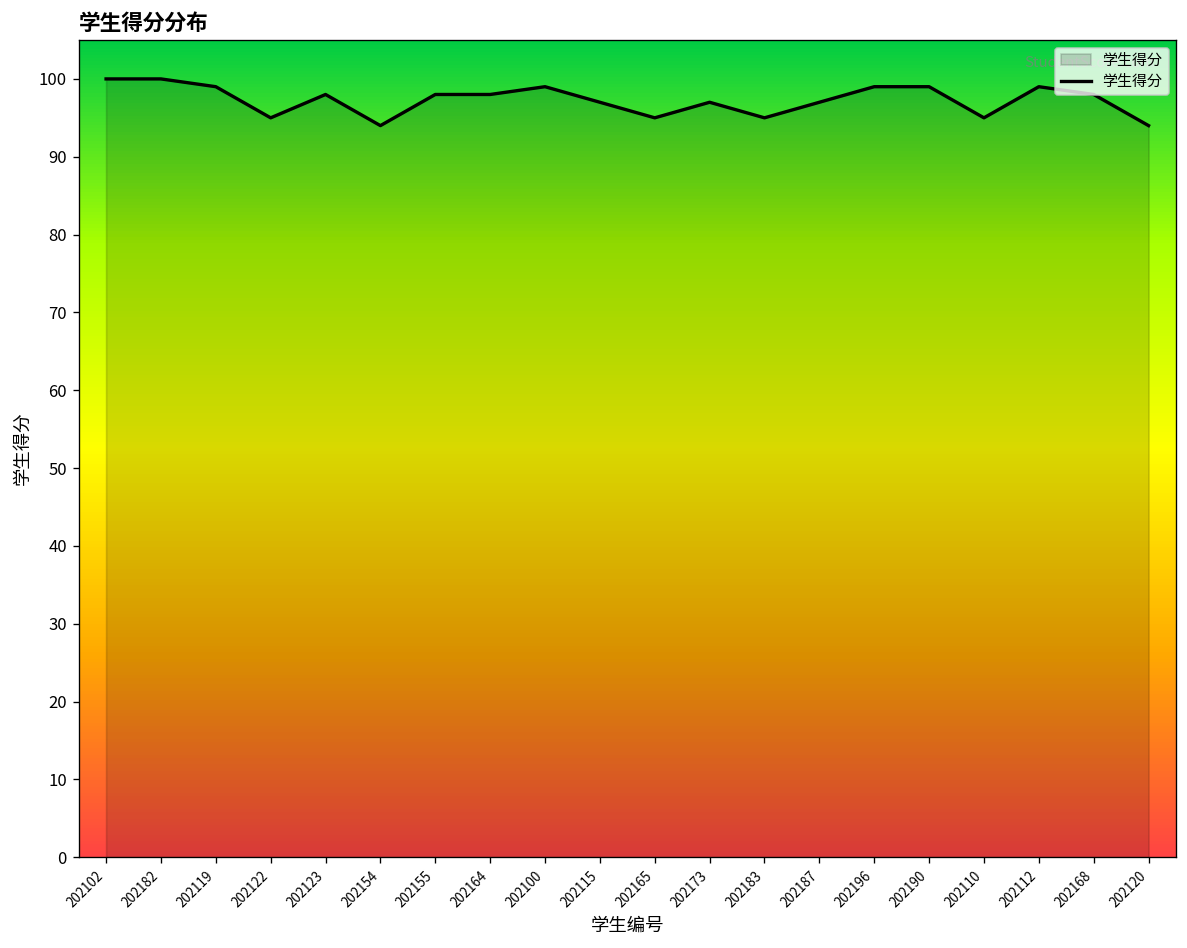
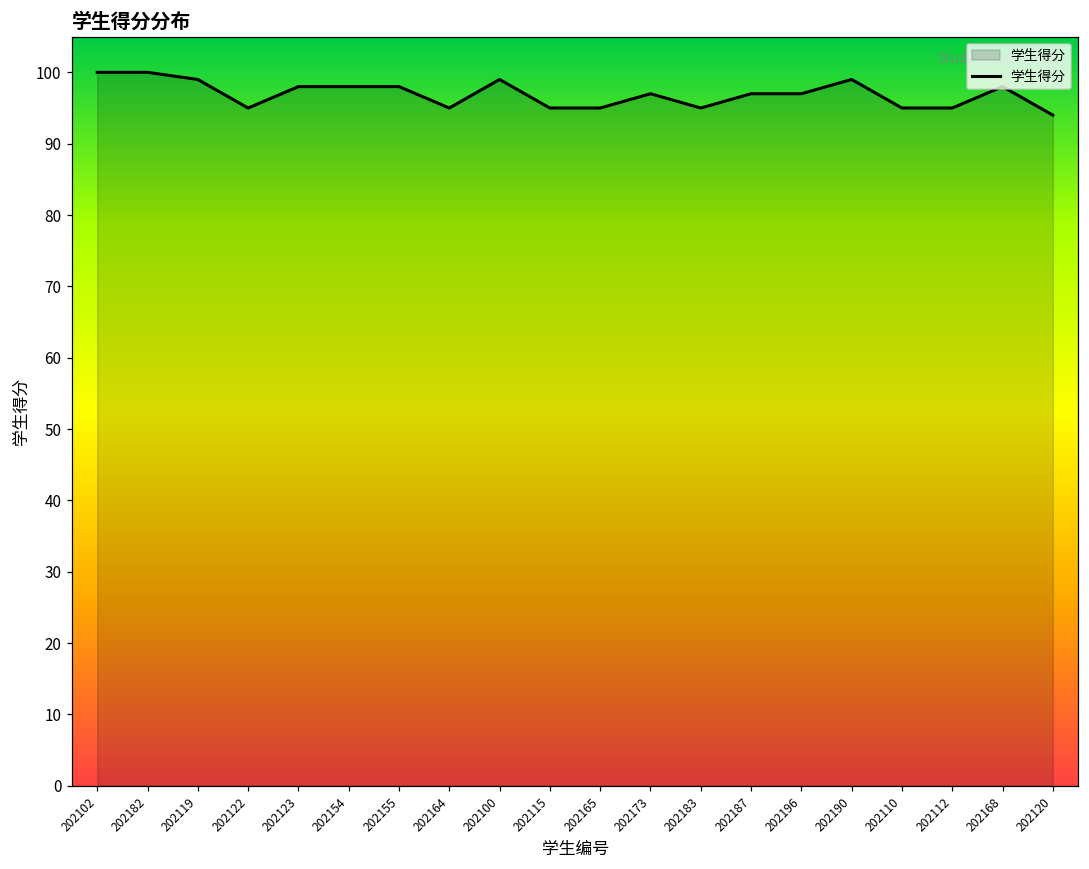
202154: 94 -> 98
202164: 98 -> 95
202115: 97 -> 95
202196: 99 -> 97
202112: 99 -> 95
